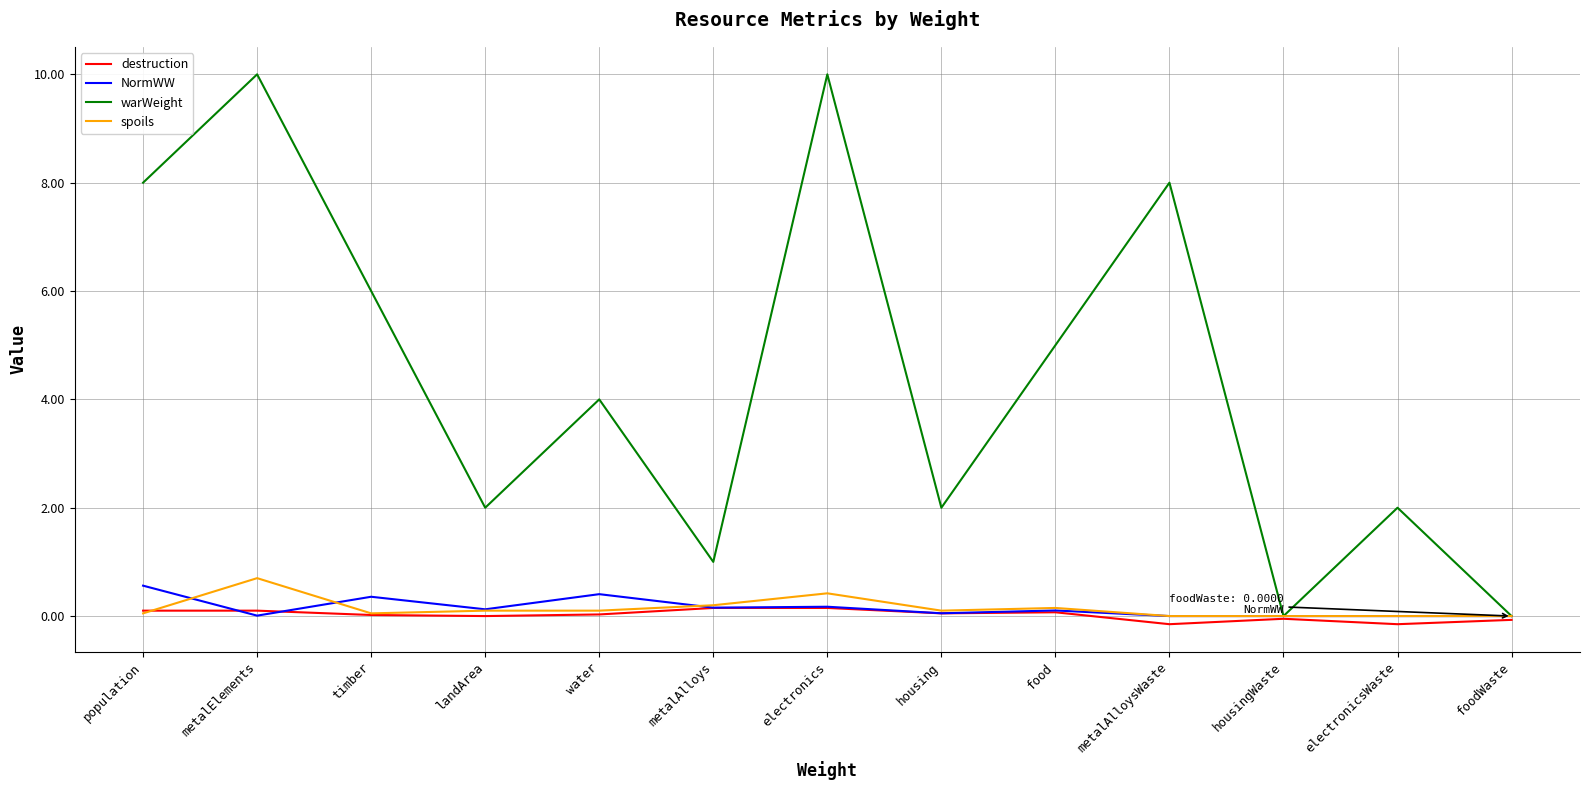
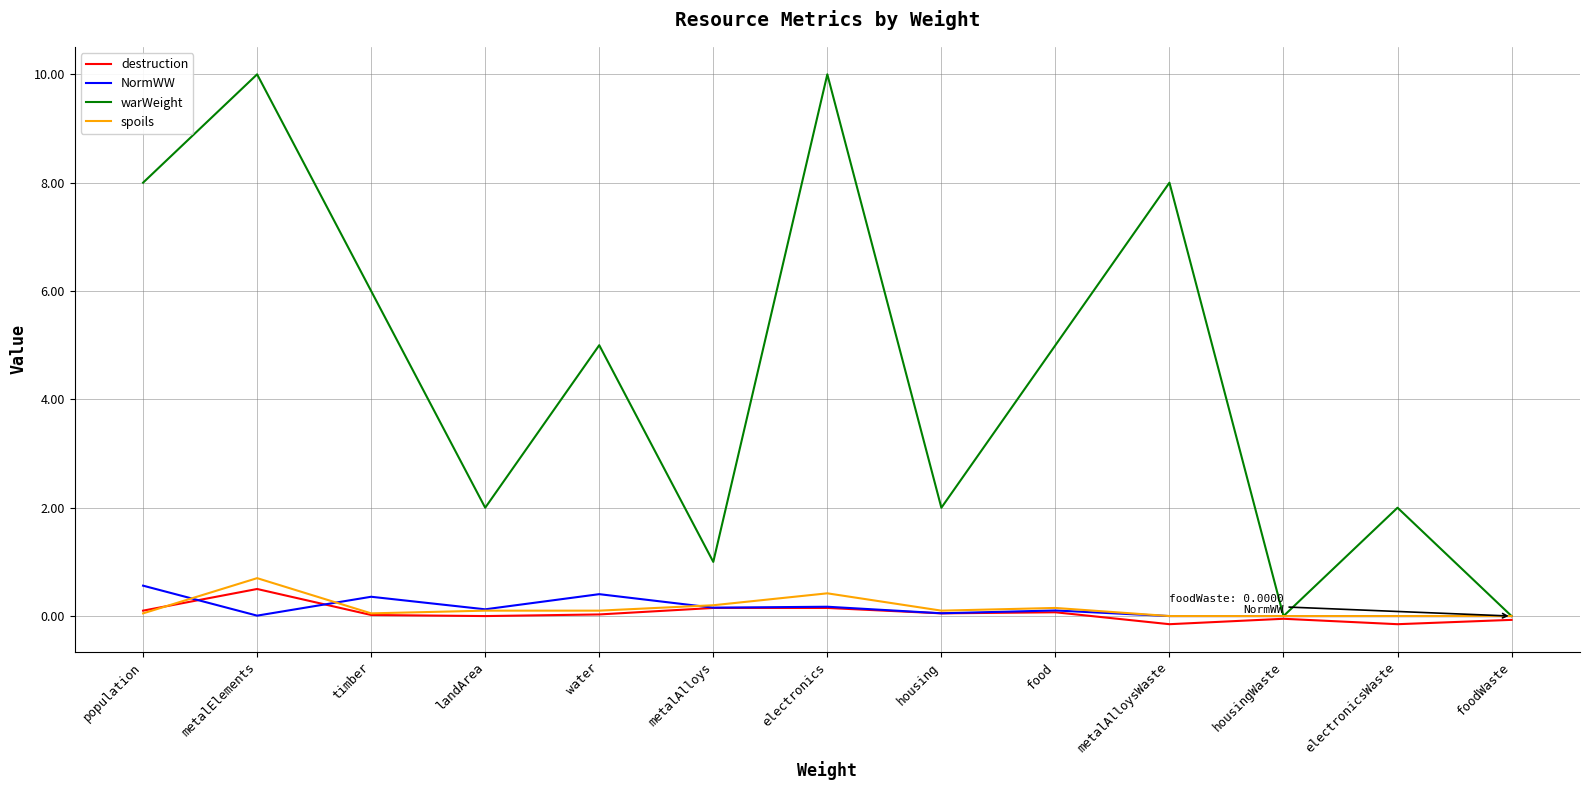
destruction, metalElements: 0.1 -> 0.5
warWeight, water: 4 -> 5
